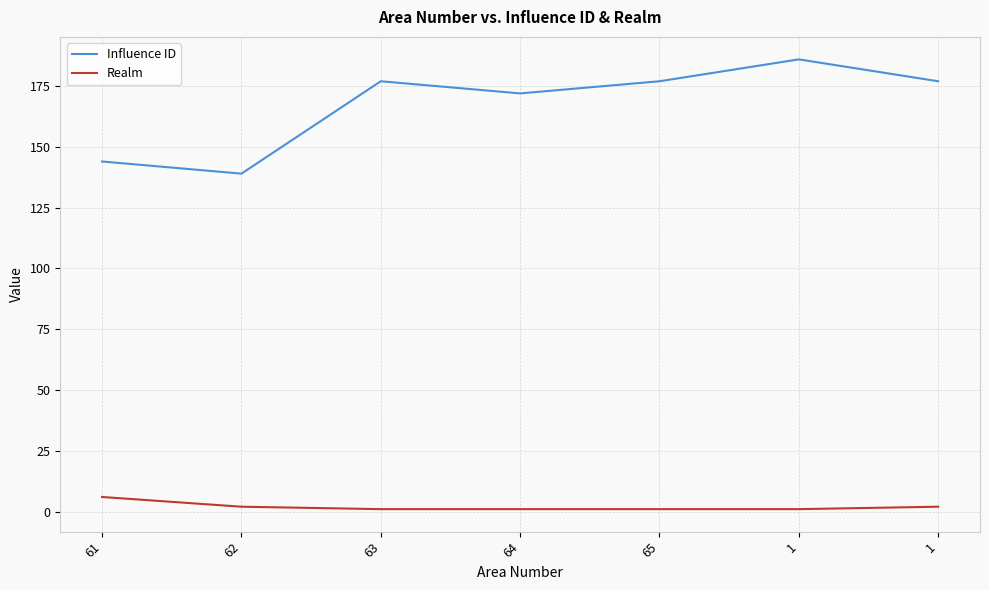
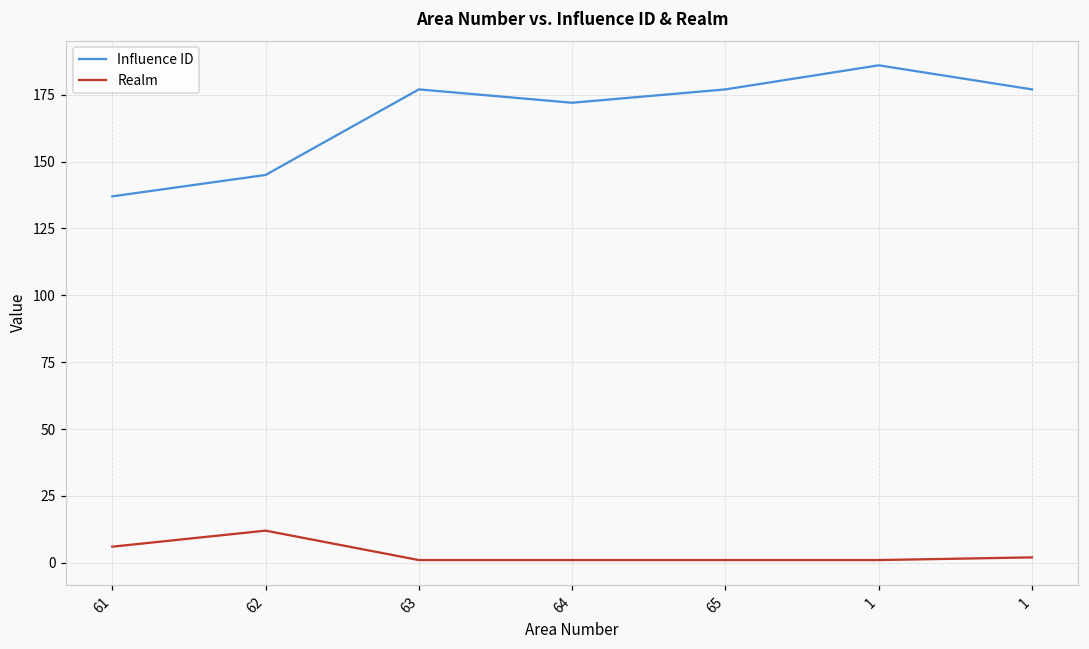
Influence ID, 61: 144 -> 137
Influence ID, 62: 139 -> 145
Realm, 62: 2 -> 12
